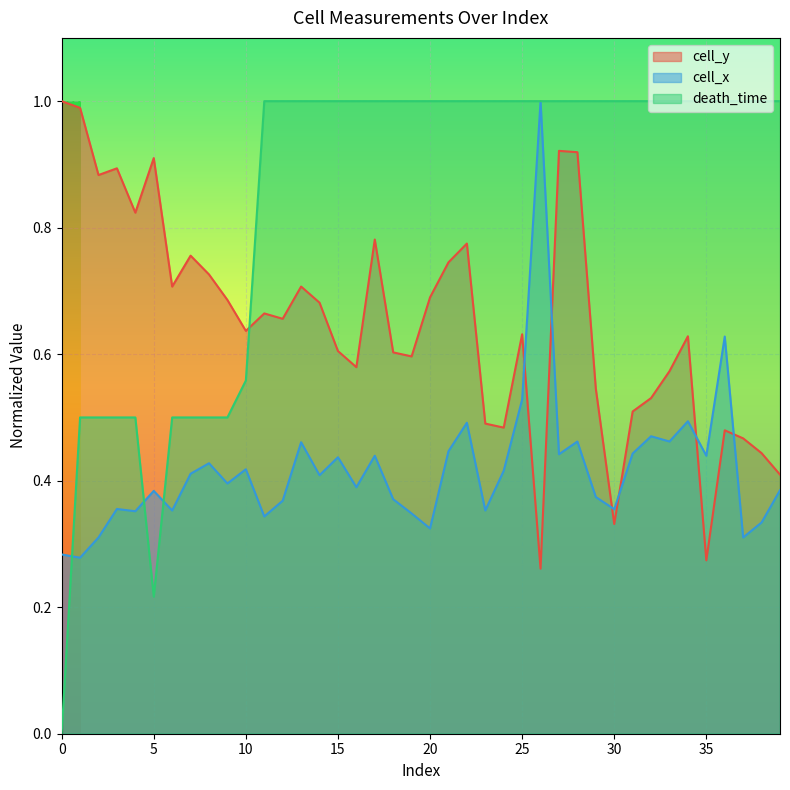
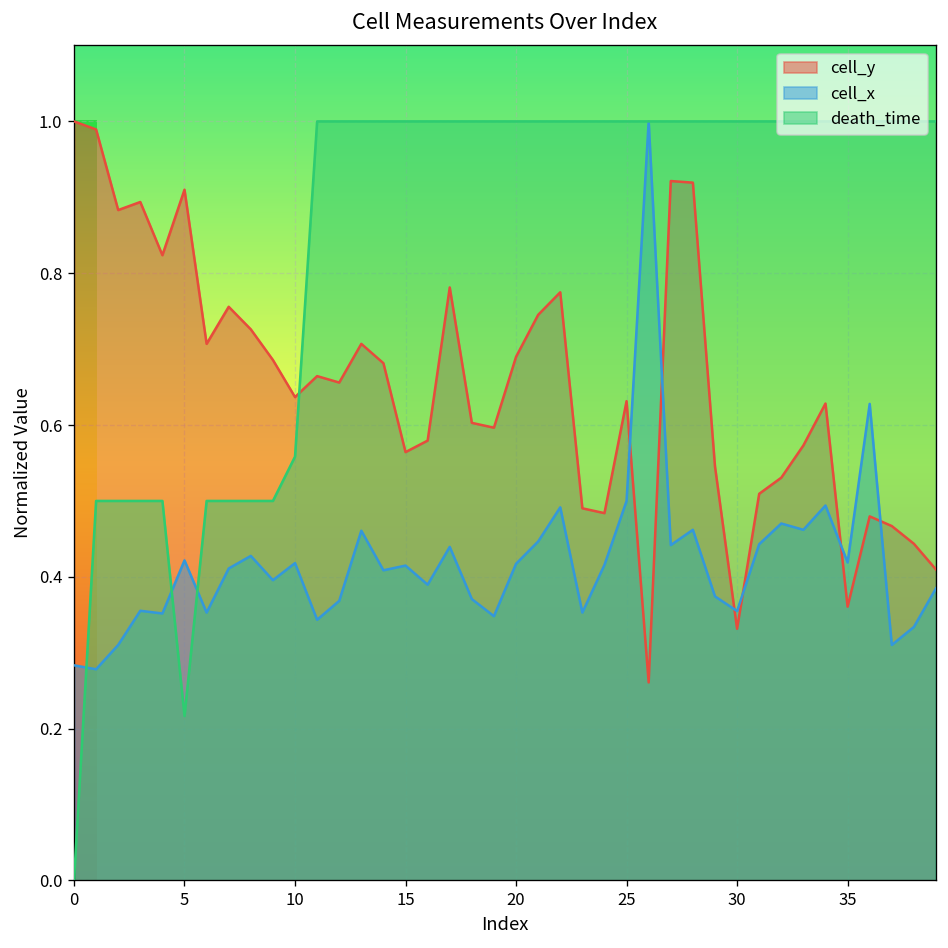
cell_x, 5: 0.38 -> 0.42
cell_y, 15: 0.60 -> 0.56
cell_x, 15: 0.44 -> 0.41
cell_x, 20: 0.32 -> 0.42
cell_x, 25: 0.53 -> 0.50
cell_y, 35: 0.27 -> 0.36
cell_x, 35: 0.44 -> 0.42
